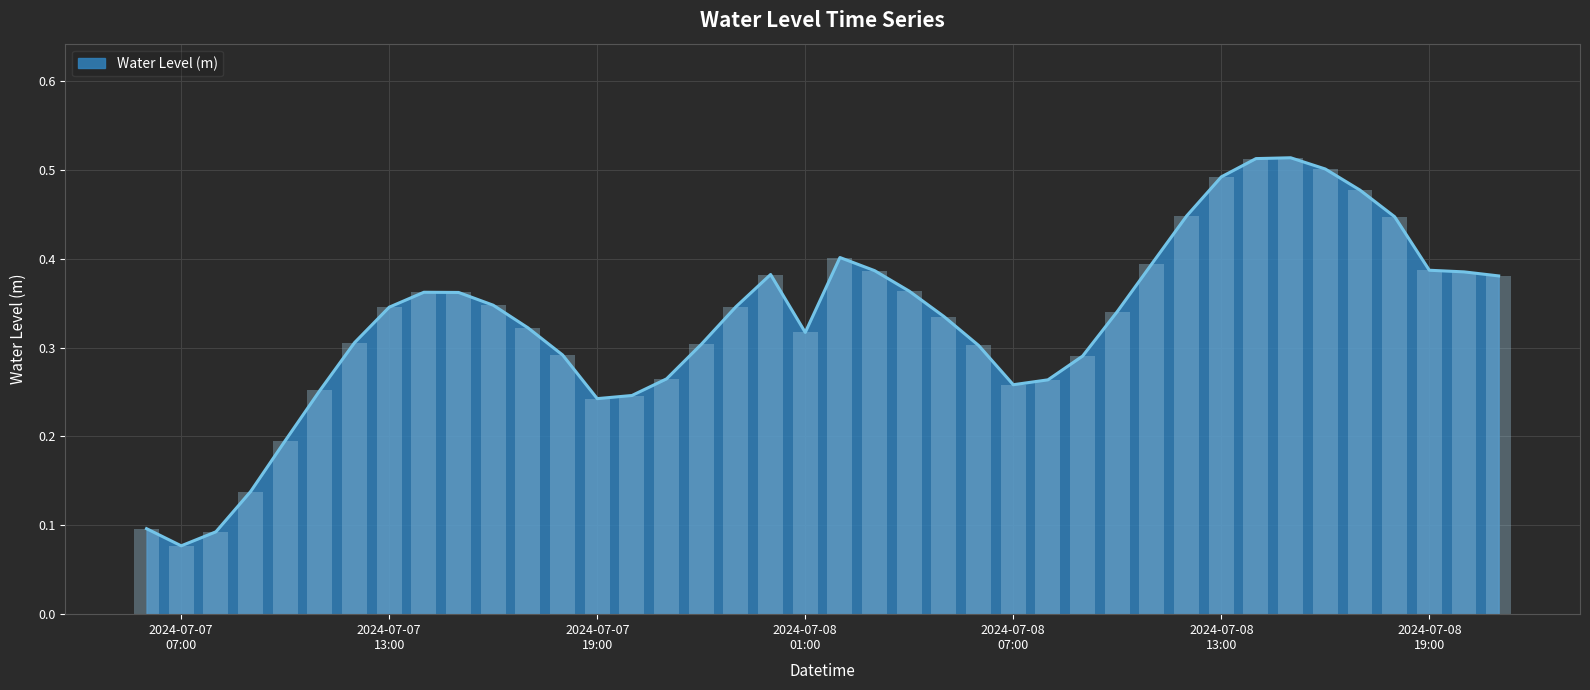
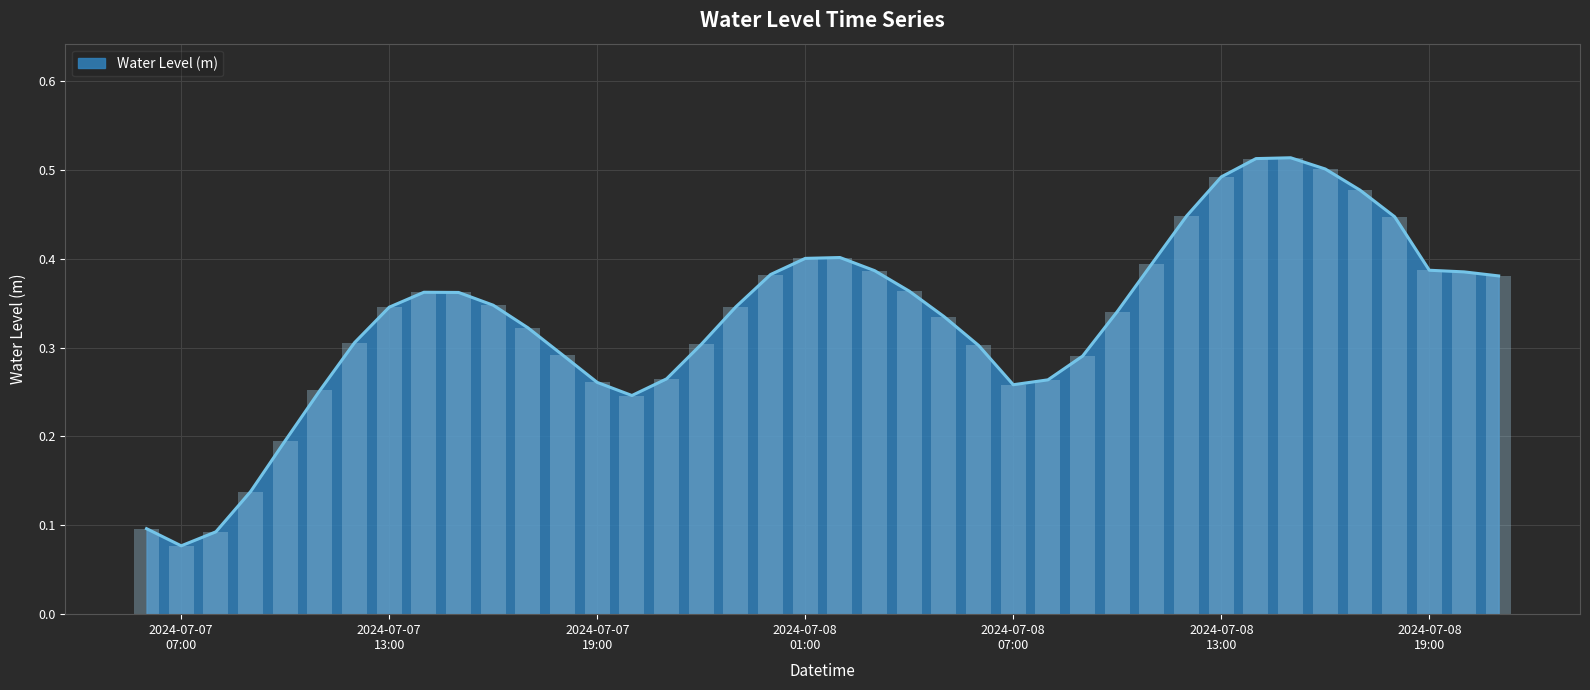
Water Level (m), 2024-07-07 19:00: 0.24 -> 0.26
Water Level (m), 2024-07-08 01:00: 0.32 -> 0.40
